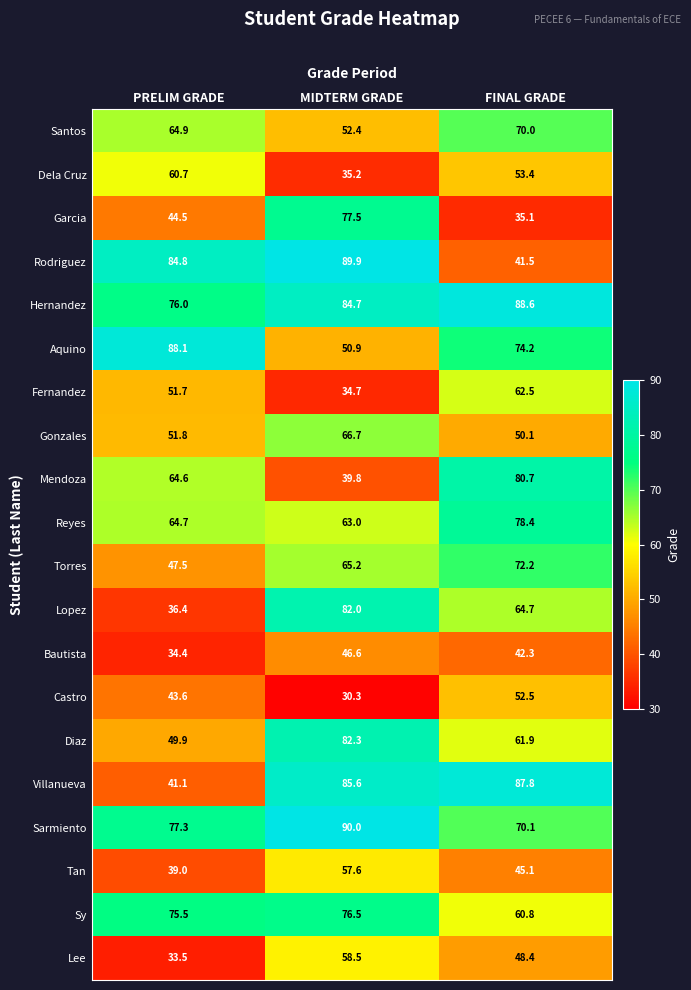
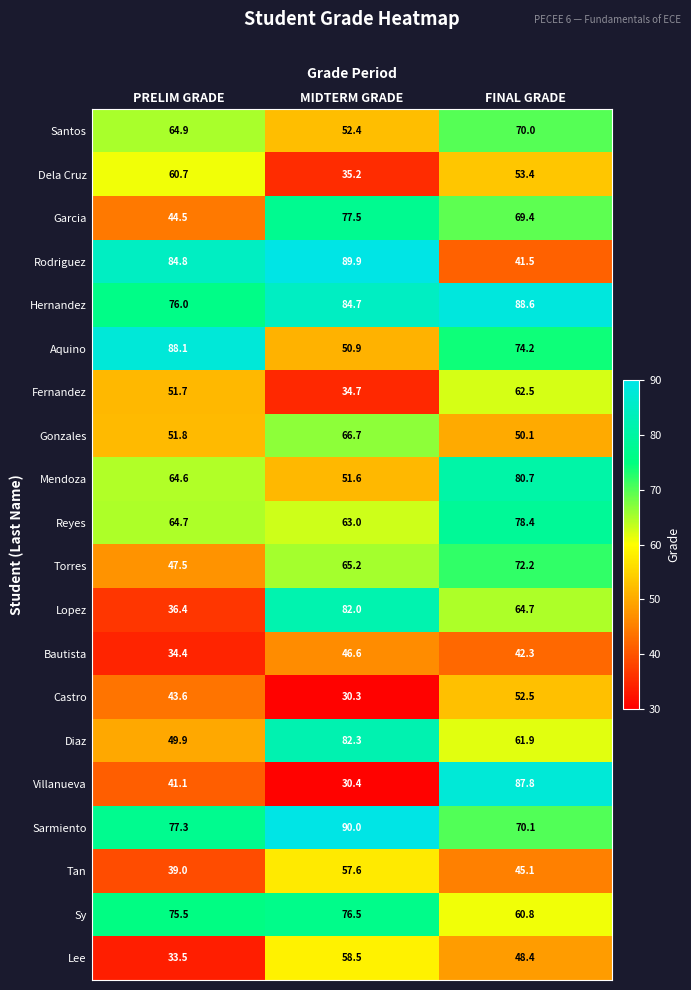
Garcia, FINAL GRADE: 35.1 -> 69.4
Mendoza, MIDTERM GRADE: 39.8 -> 51.6
Villanueva, MIDTERM GRADE: 85.6 -> 30.4
